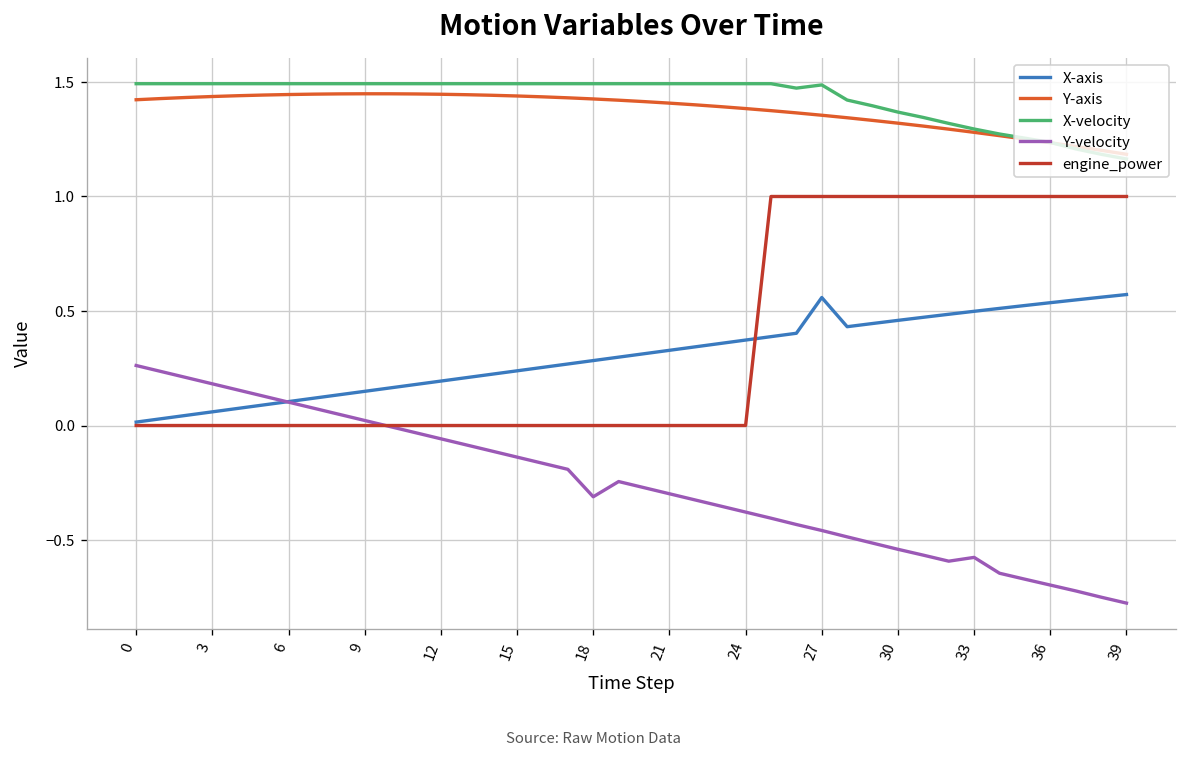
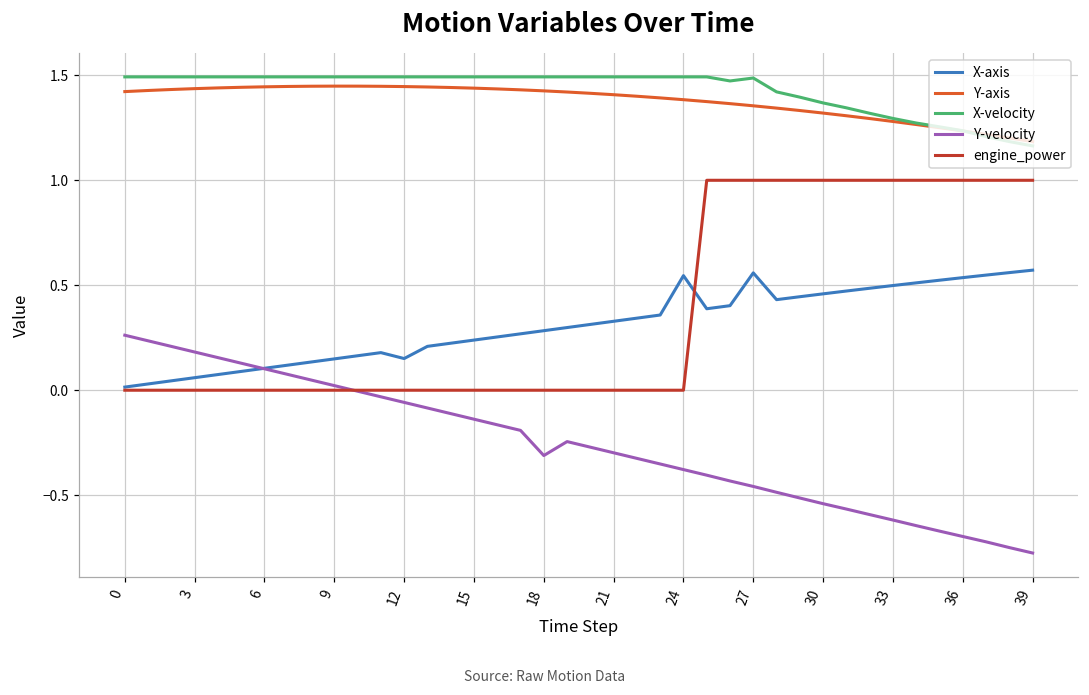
X-axis, 12: 0.19 -> 0.15
X-axis, 24: 0.37 -> 0.55
Y-velocity, 33: -0.58 -> -0.62
